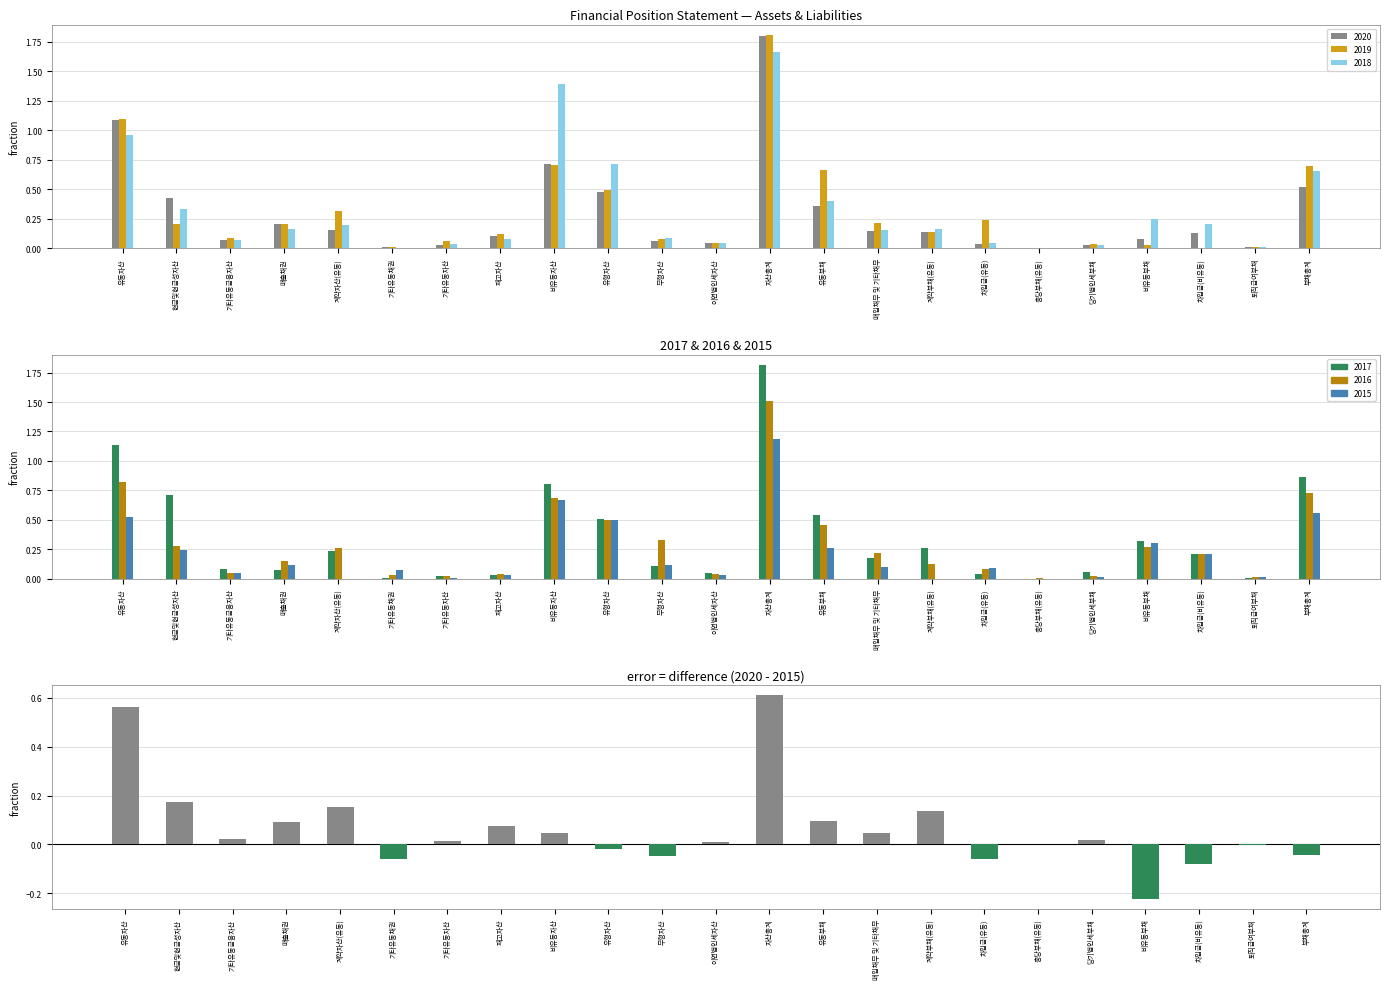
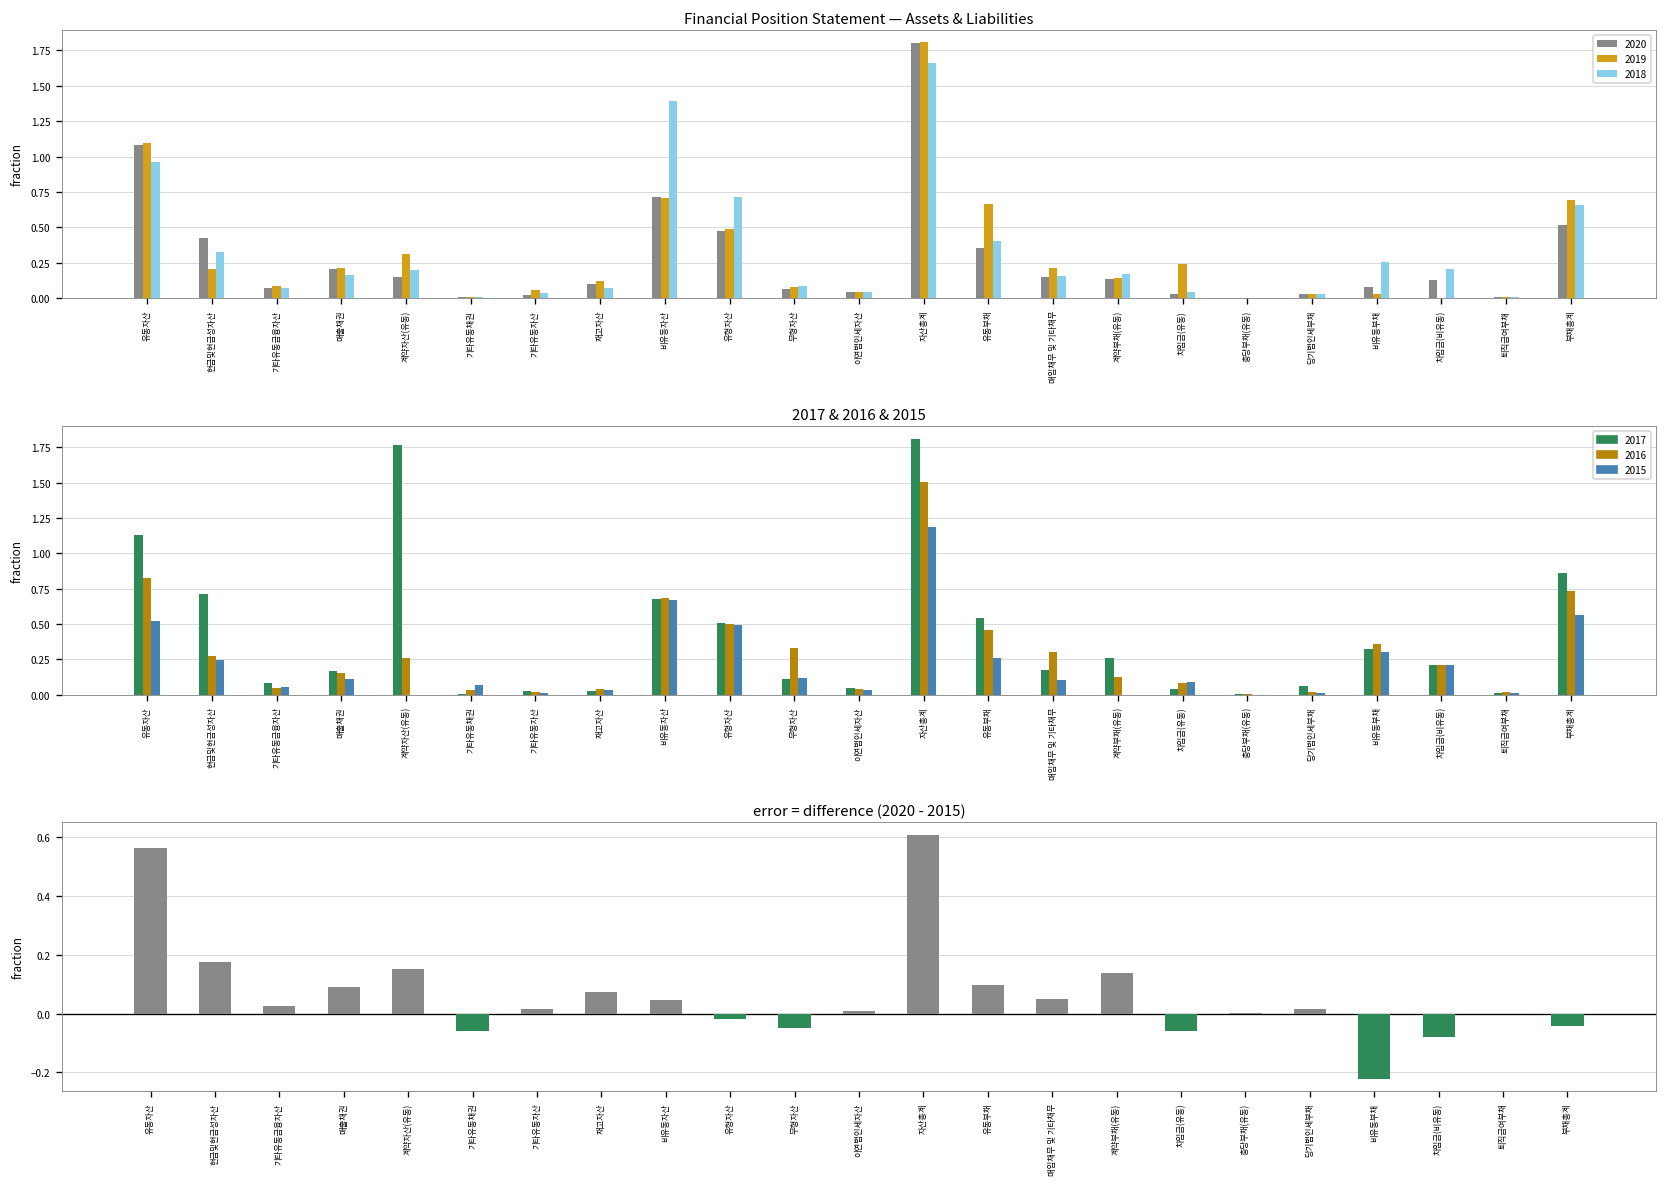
2017 & 2016 & 2015, 2017, 매출채권: 0.07 -> 0.17
2017 & 2016 & 2015, 2017, 계약자산(유동): 0.24 -> 1.77
2017 & 2016 & 2015, 2017, 비유동자산: 0.81 -> 0.68
2017 & 2016 & 2015, 2016, 매입채무 및 기타채무: 0.22 -> 0.30
2017 & 2016 & 2015, 2016, 비유동부채: 0.27 -> 0.35
